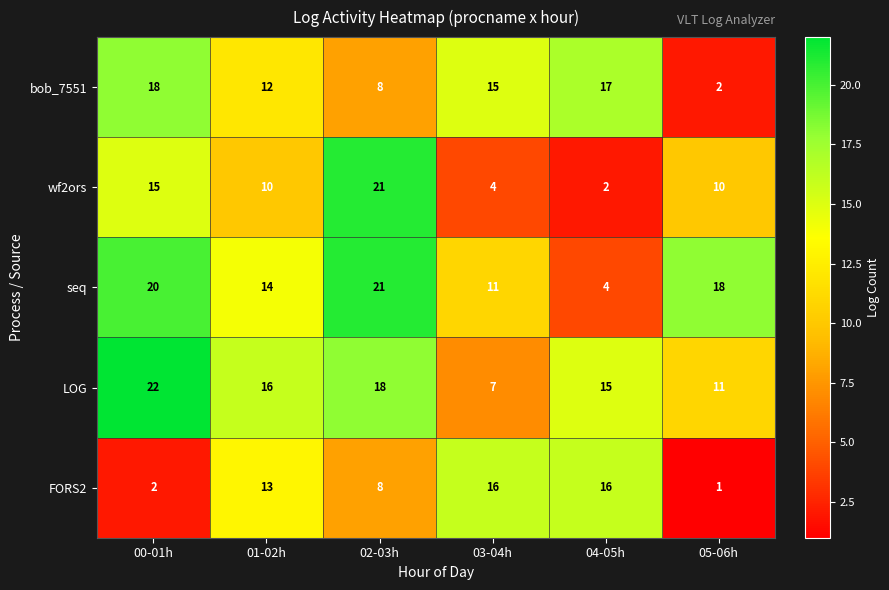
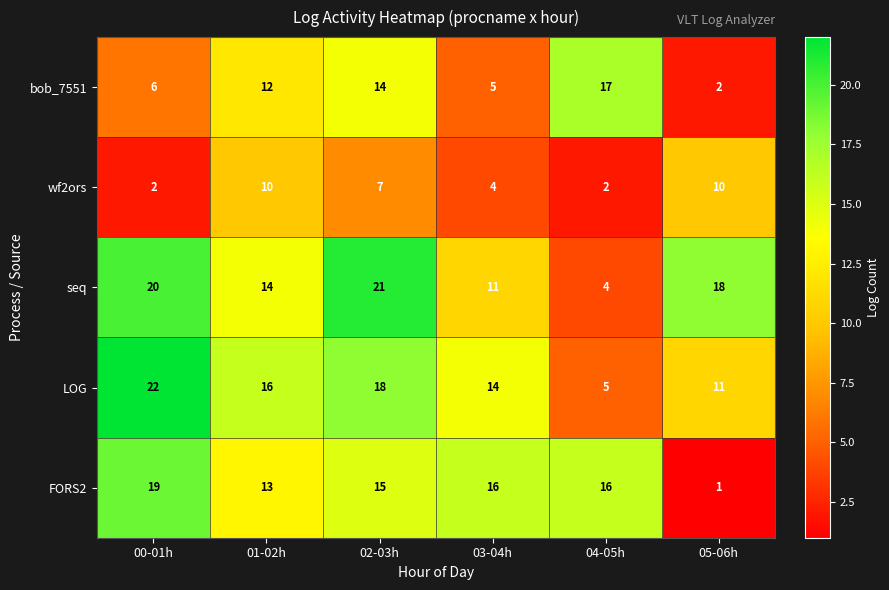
bob_7551, 00-01h: 18 -> 6
bob_7551, 02-03h: 8 -> 14
bob_7551, 03-04h: 15 -> 5
wf2ors, 00-01h: 15 -> 2
wf2ors, 02-03h: 21 -> 7
LOG, 03-04h: 7 -> 14
LOG, 04-05h: 15 -> 5
FORS2, 00-01h: 2 -> 19
FORS2, 02-03h: 8 -> 15
